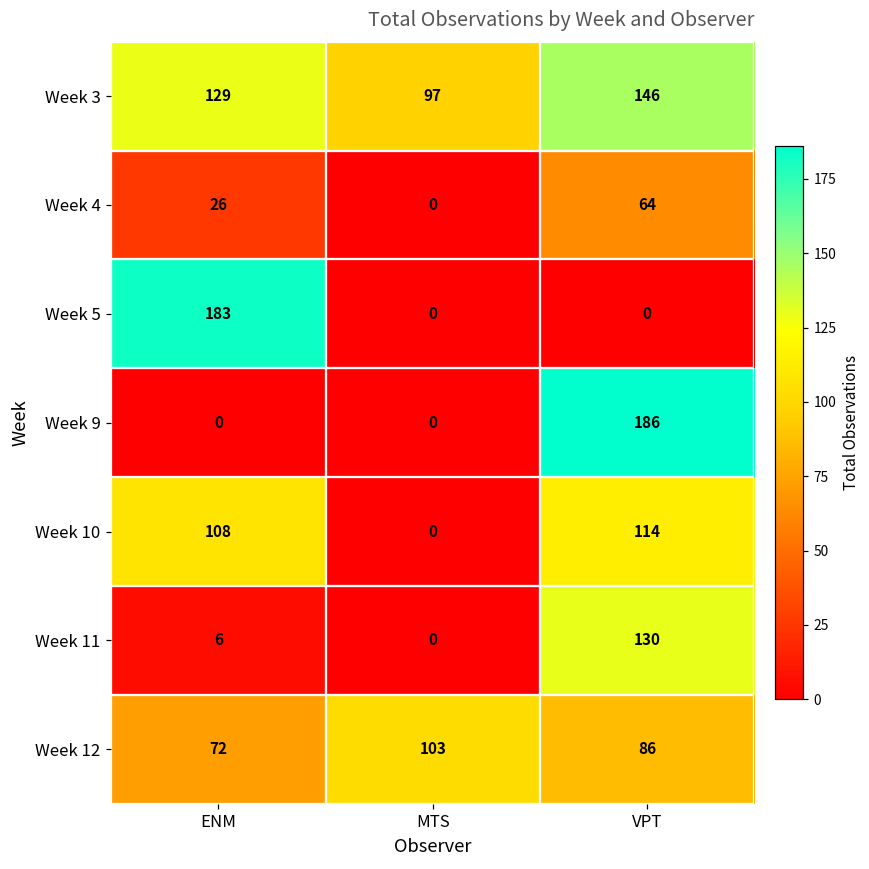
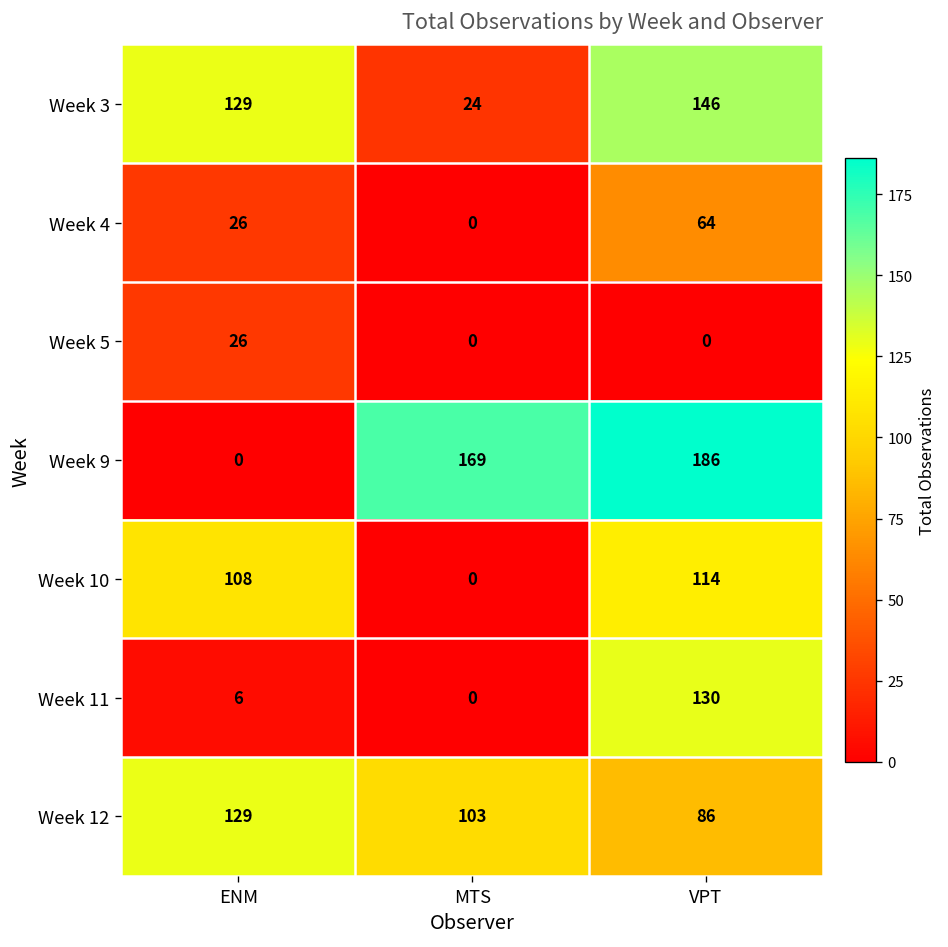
Week 3, MTS: 97 -> 24
Week 5, ENM: 183 -> 26
Week 9, MTS: 0 -> 169
Week 12, ENM: 72 -> 129
